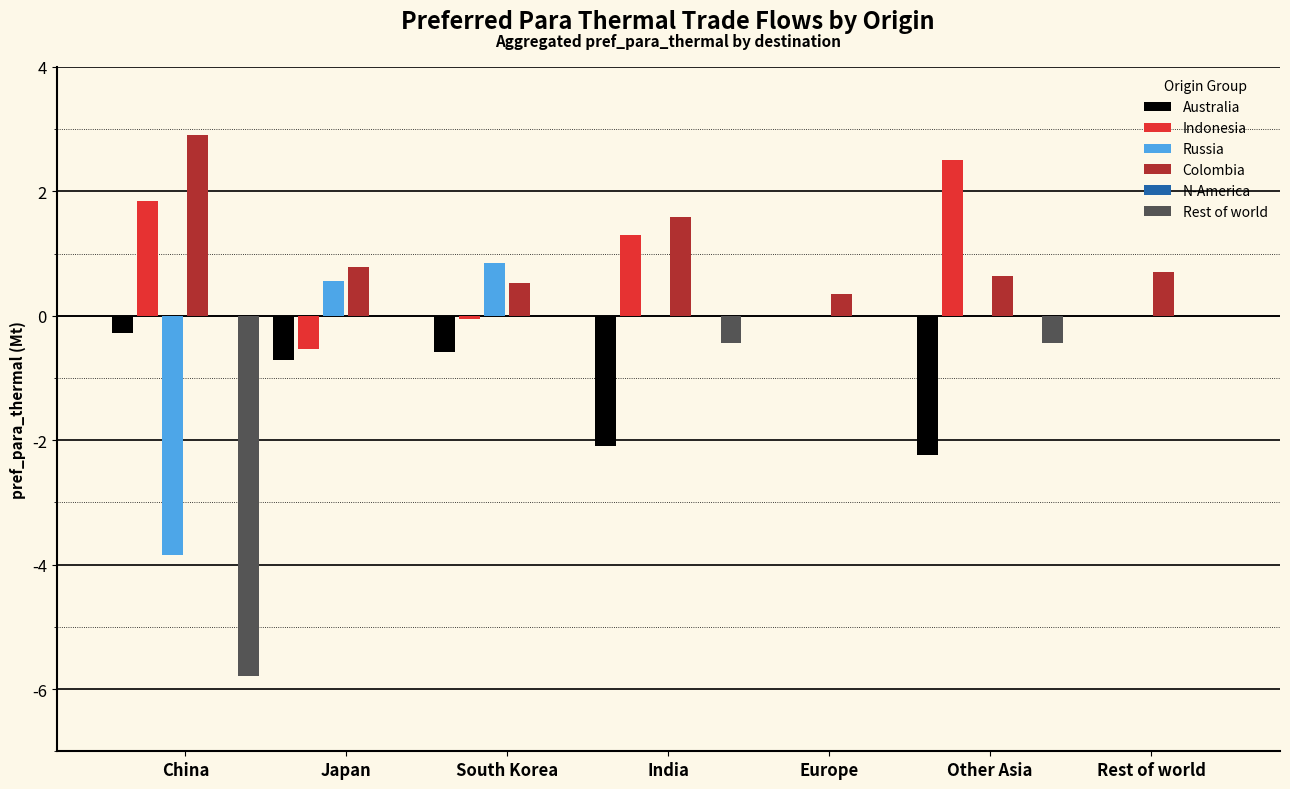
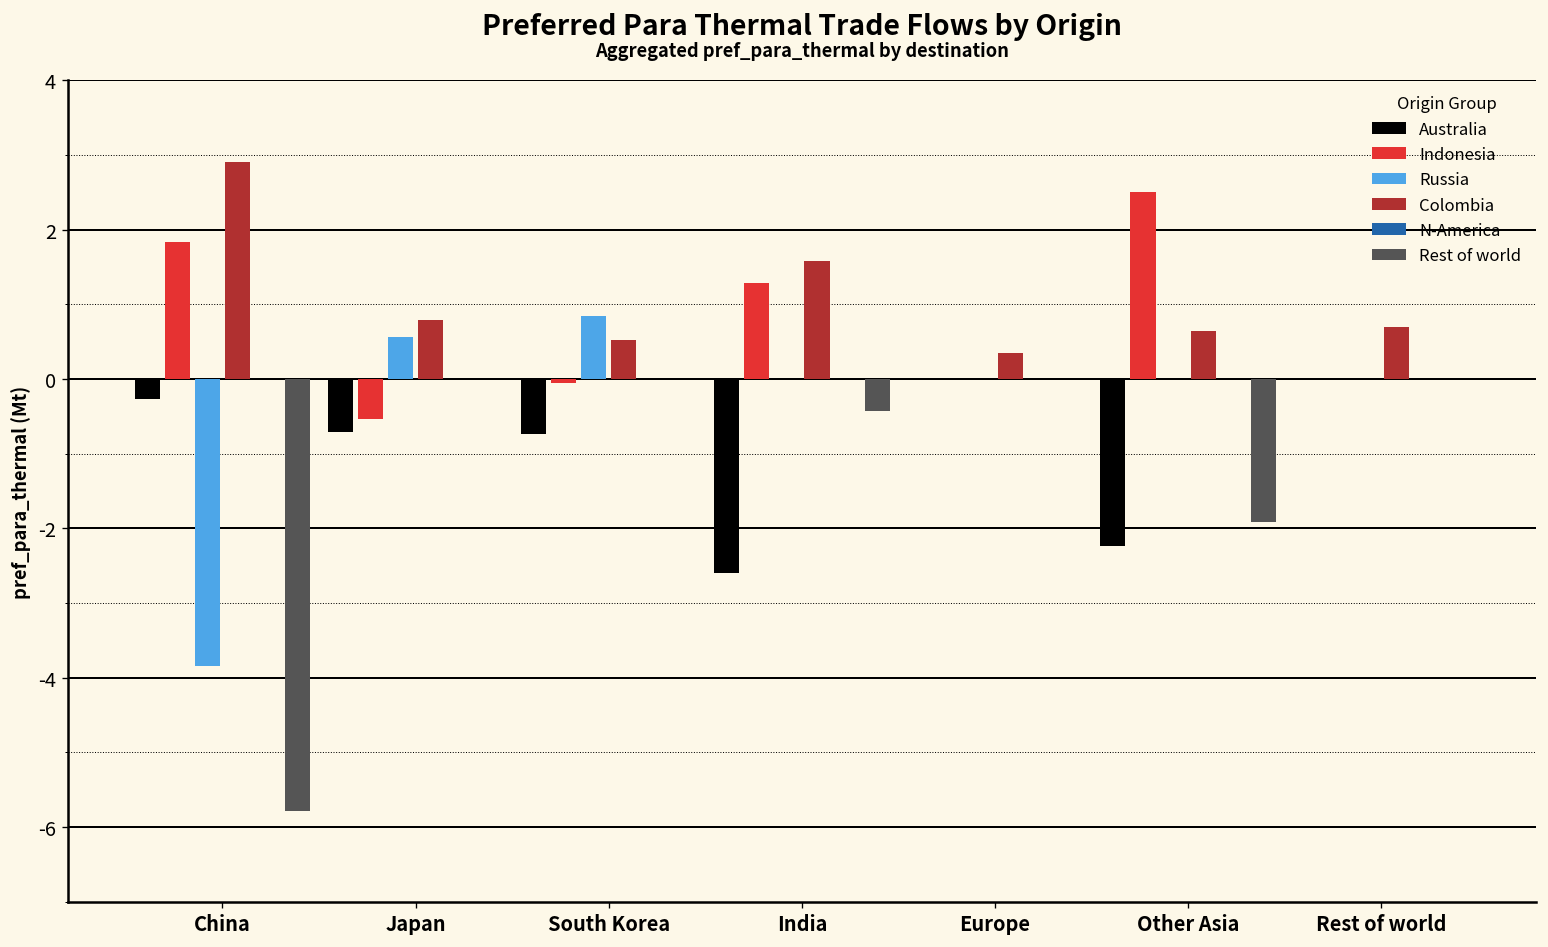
Australia, South Korea: -0.6 -> -0.7
Australia, India: -2.1 -> -2.6
Rest of world, Other Asia: -0.4 -> -1.9
